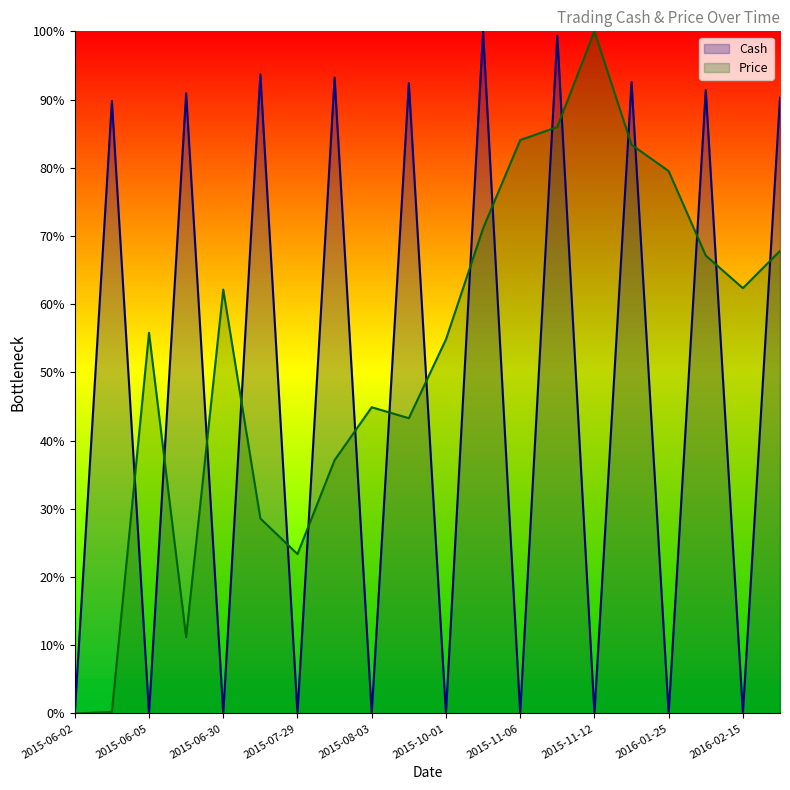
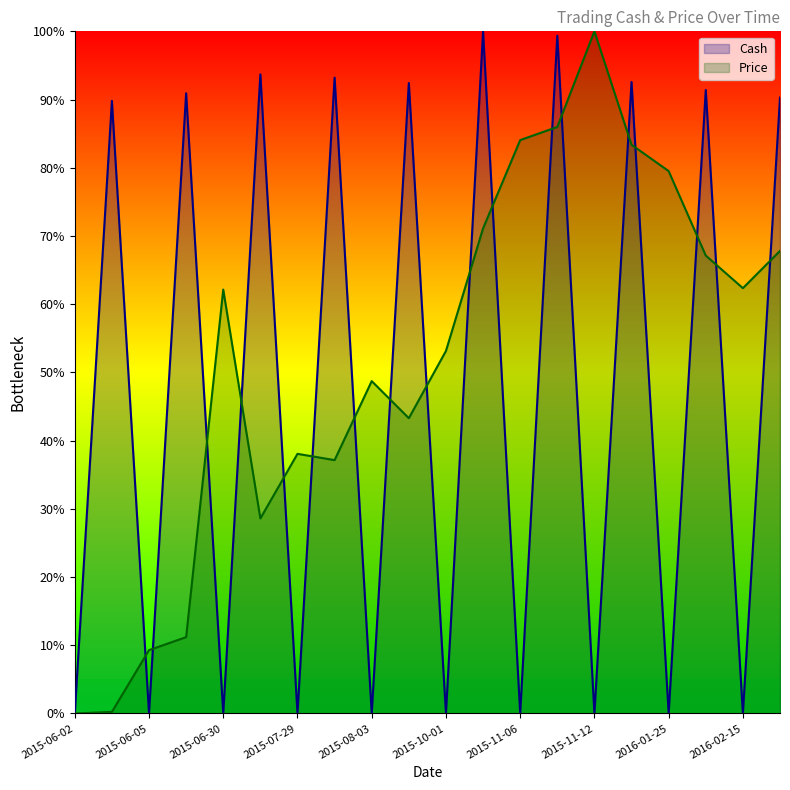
Price, 2015-06-05: 56% -> 9%
Price, 2015-07-29: 23% -> 38%
Price, 2015-08-03: 45% -> 49%
Price, 2015-10-01: 55% -> 53%
